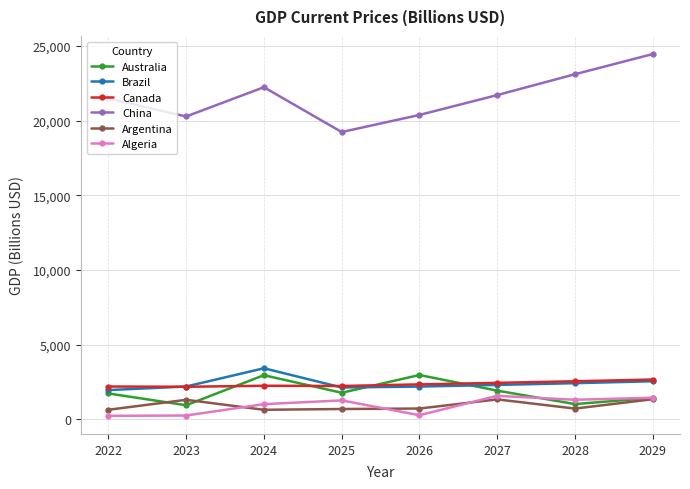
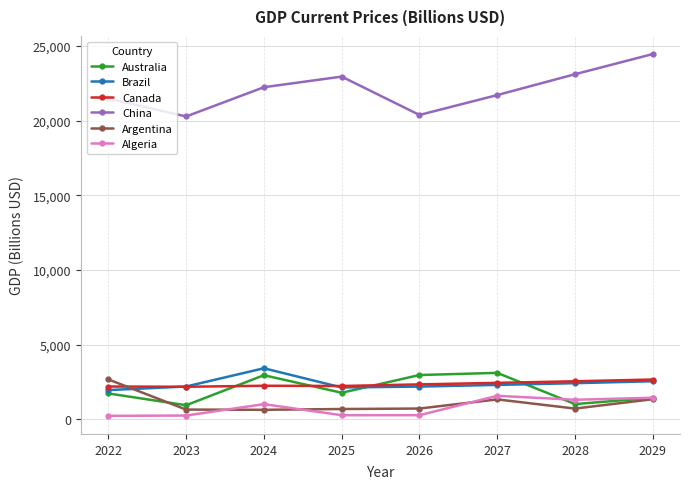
Argentina, 2022: 600 -> 2,700
Argentina, 2023: 1,300 -> 600
China, 2025: 19,200 -> 22,900
Algeria, 2025: 1,300 -> 300
Australia, 2027: 1,900 -> 3,100
